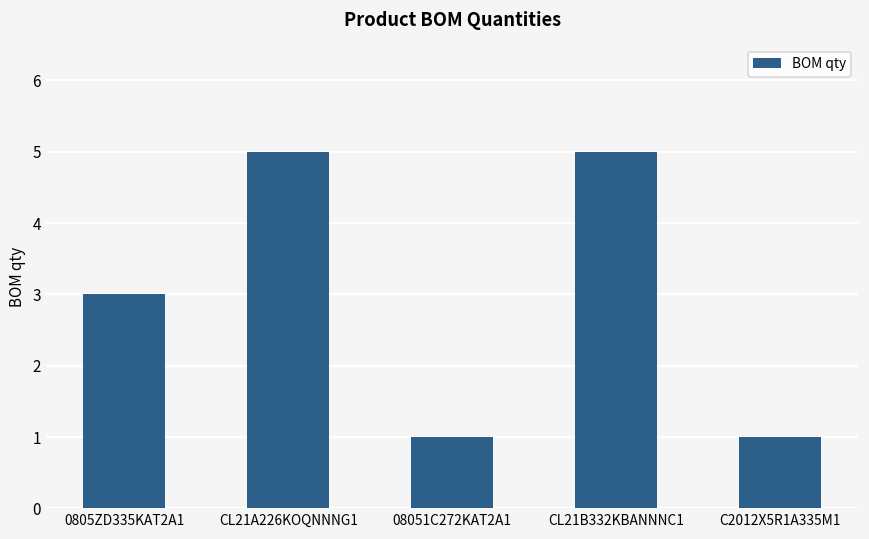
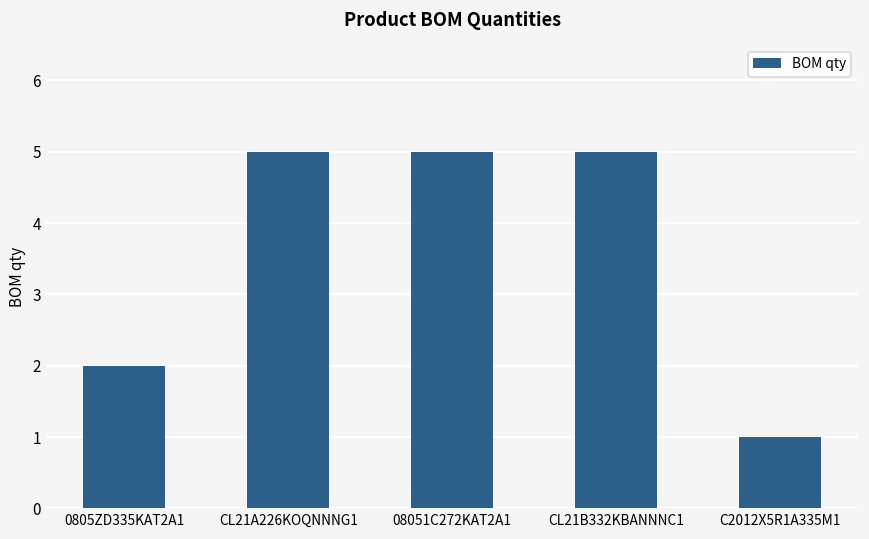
0805ZD335KAT2A1: 3 -> 2
08051C272KAT2A1: 1 -> 5
